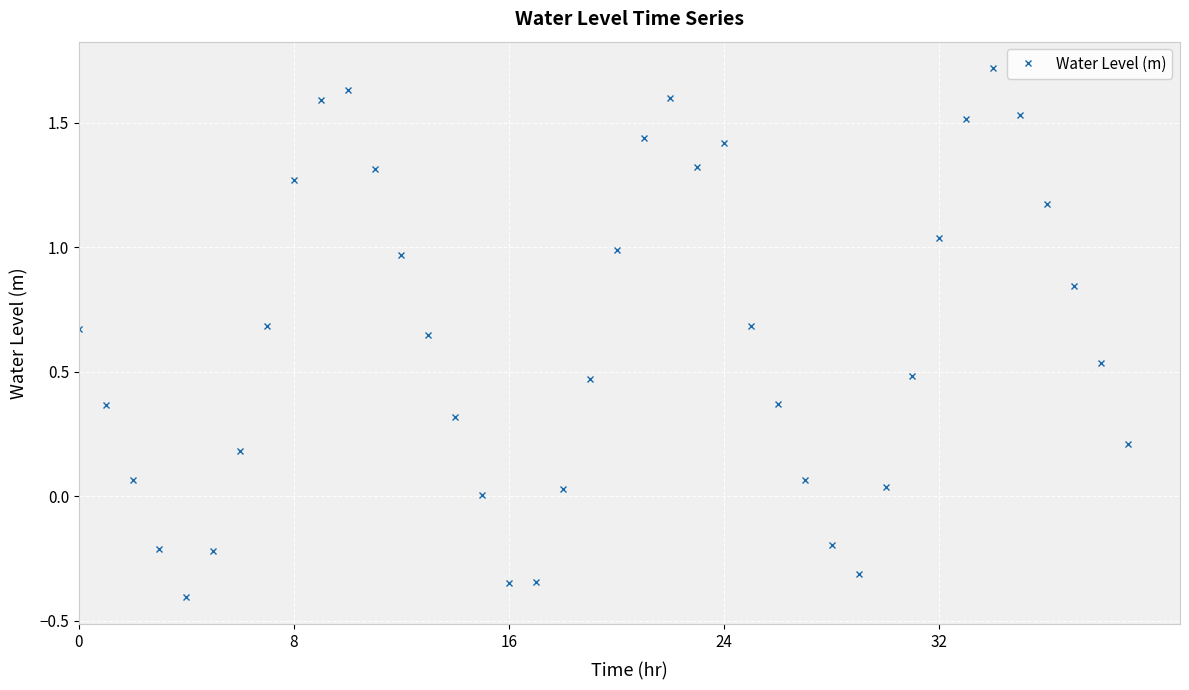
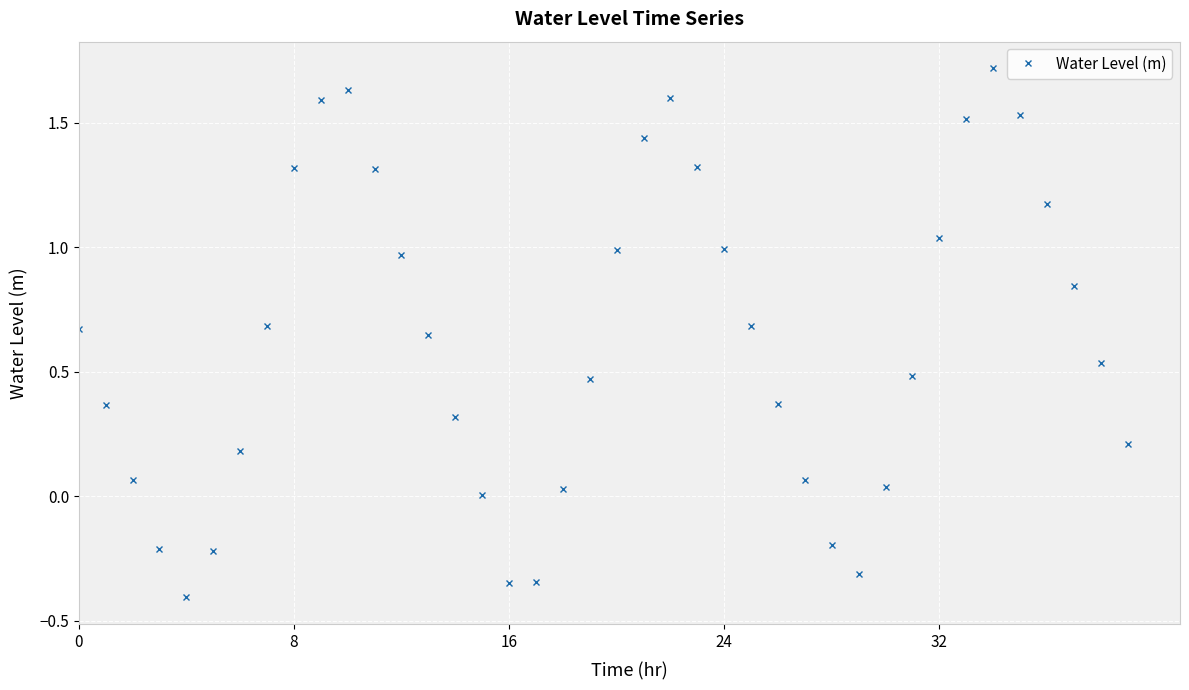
8: 1.27 -> 1.32
24: 1.42 -> 0.99
